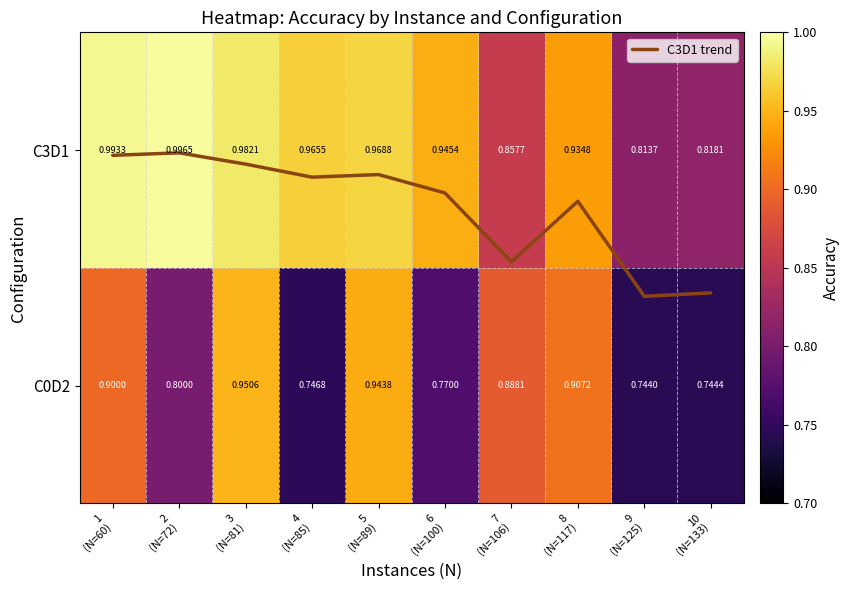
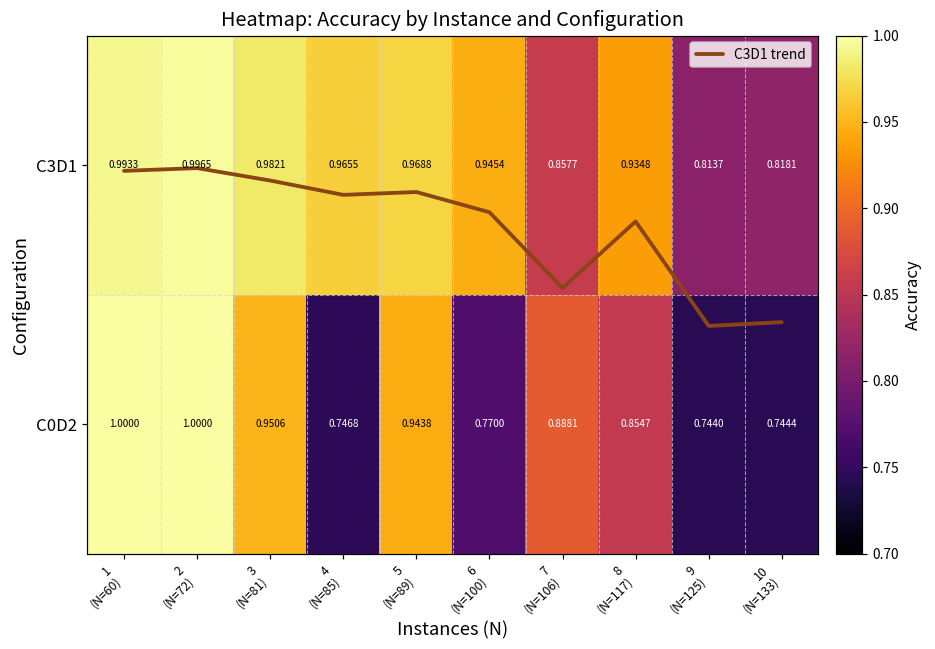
C0D2, 1 (N=60): 0.9000 -> 1.0000
C0D2, 2 (N=72): 0.8000 -> 1.0000
C0D2, 8 (N=117): 0.9072 -> 0.8547
